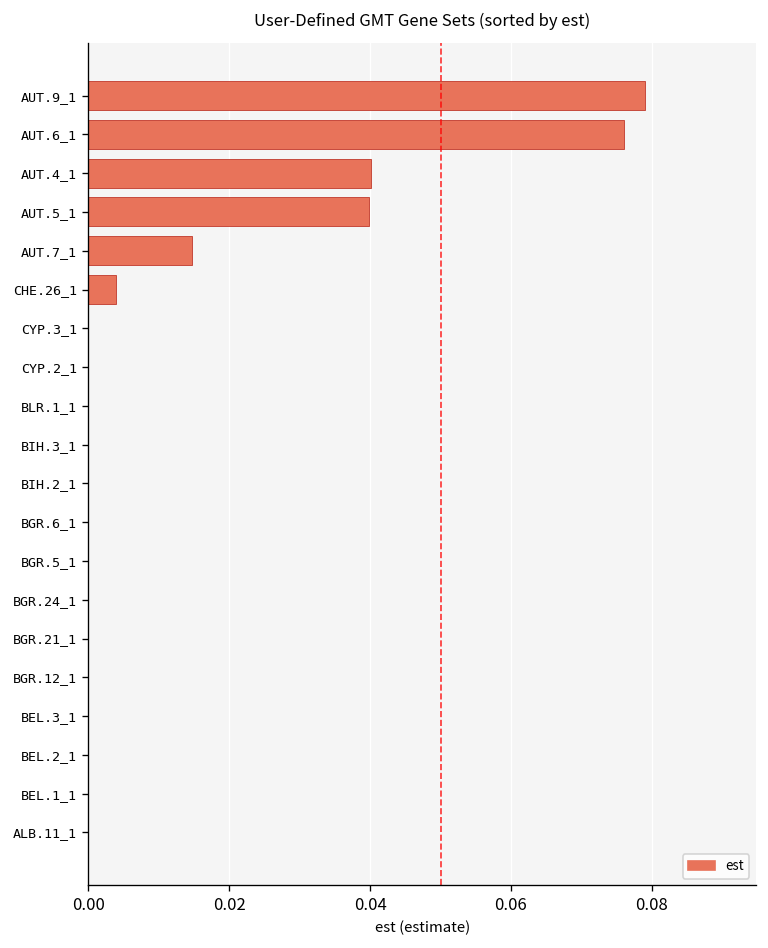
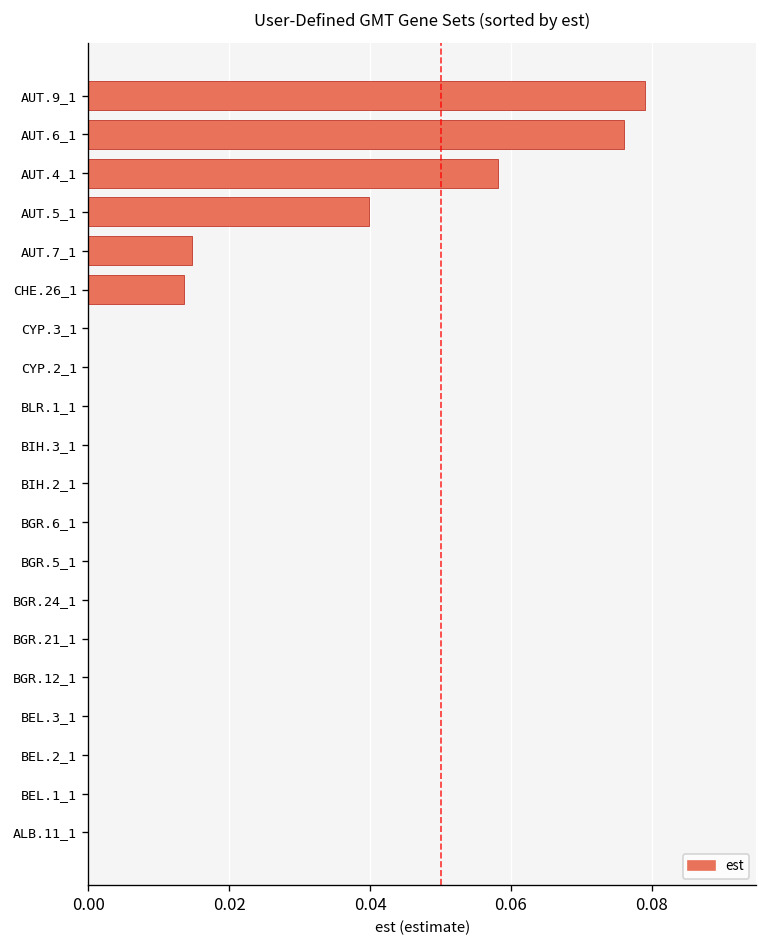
AUT.4_1: 0.040 -> 0.058
CHE.26_1: 0.004 -> 0.014
